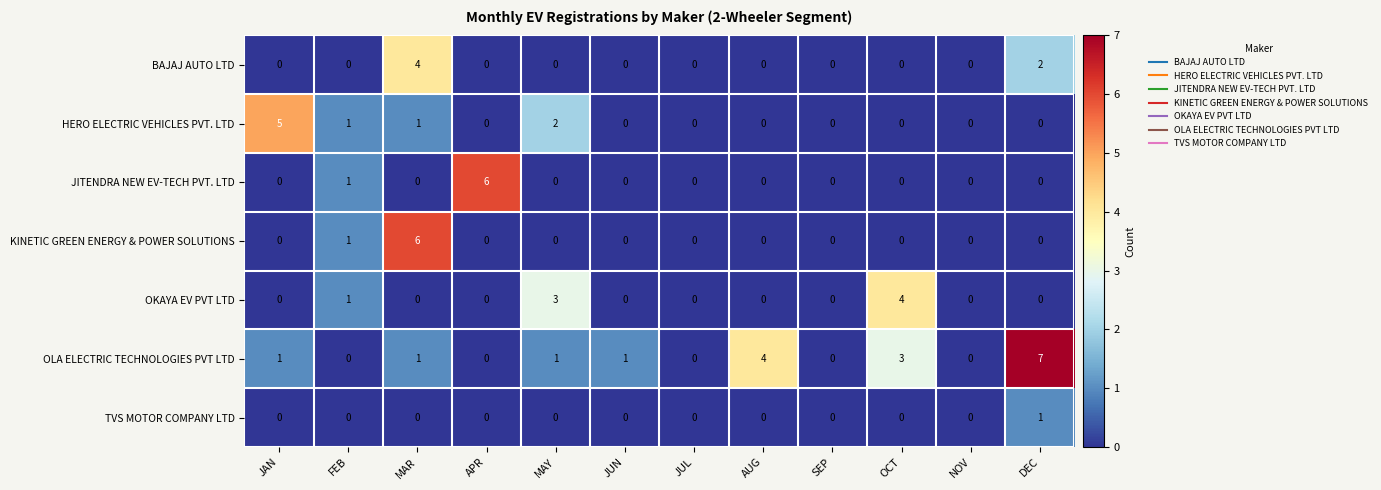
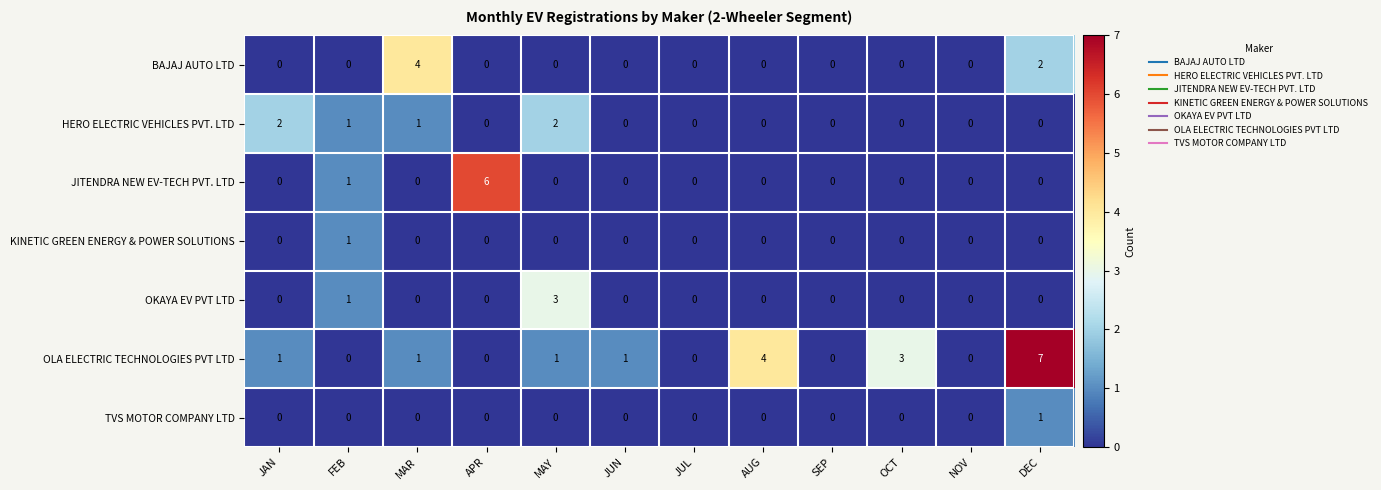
HERO ELECTRIC VEHICLES PVT. LTD, JAN: 5 -> 2
KINETIC GREEN ENERGY & POWER SOLUTIONS, MAR: 6 -> 0
OKAYA EV PVT LTD, OCT: 4 -> 0
